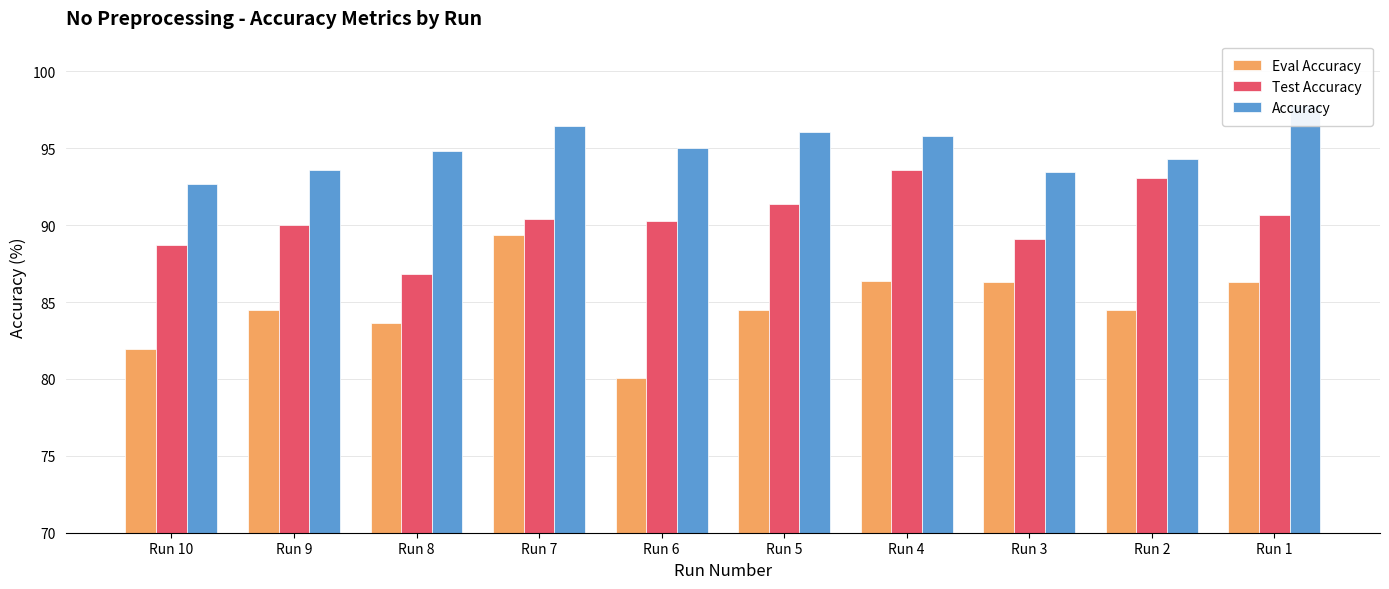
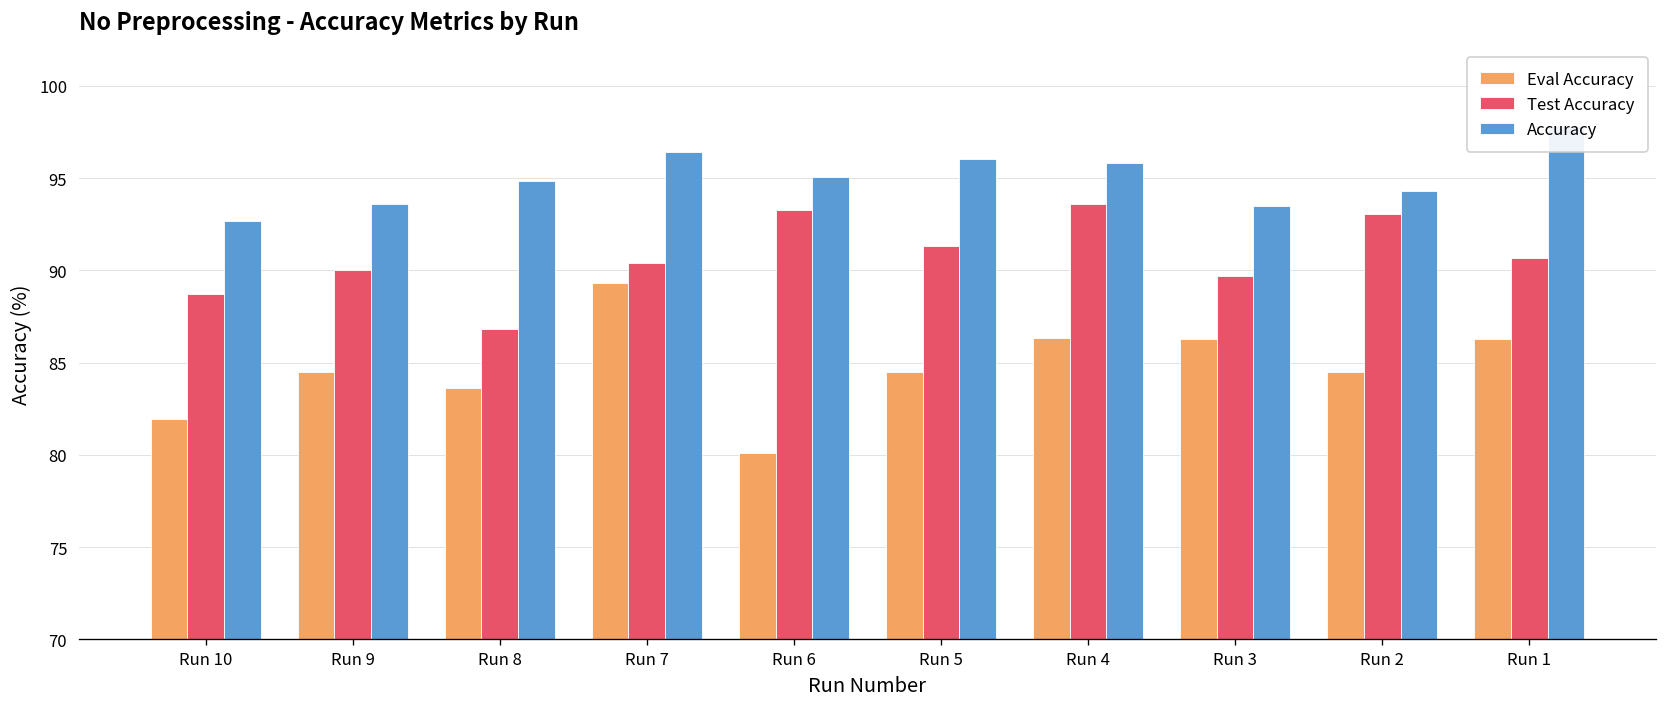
Test Accuracy, Run 6: 90.3 -> 93.3
Test Accuracy, Run 3: 89.1 -> 89.7
